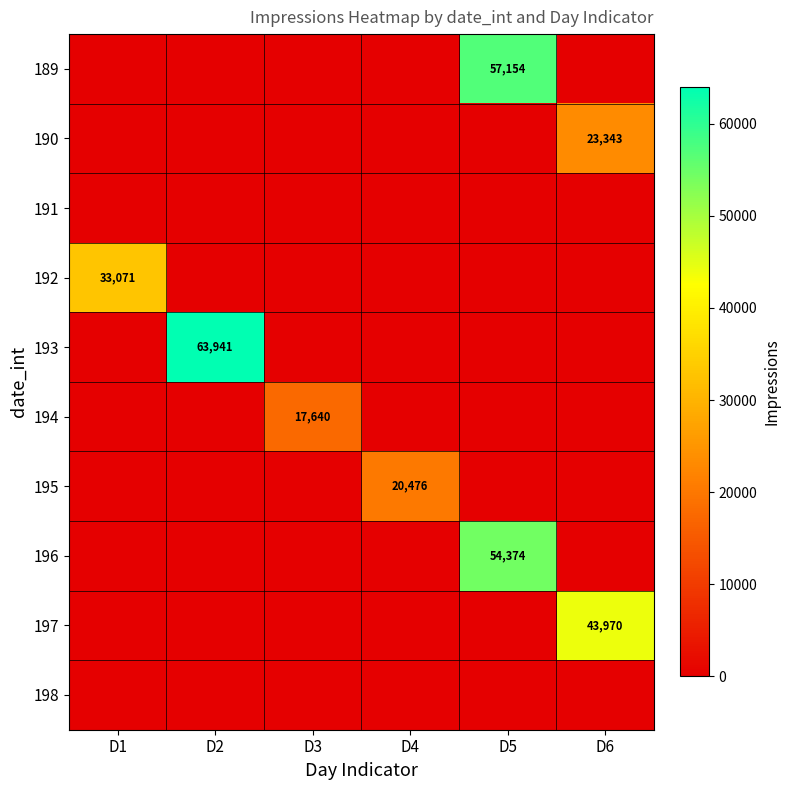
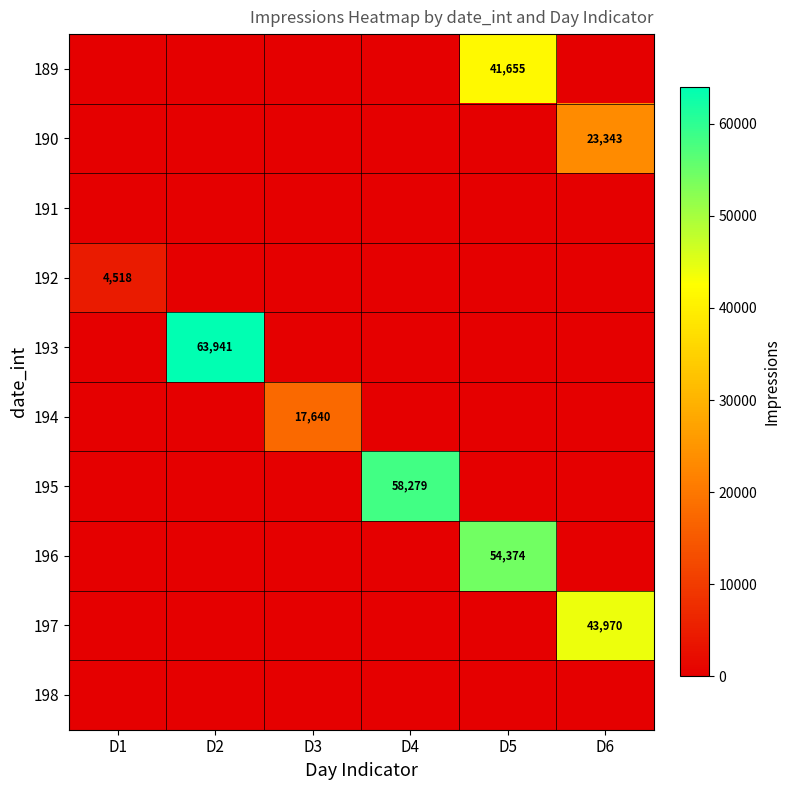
189, D5: 57,154 -> 41,655
192, D1: 33,071 -> 4,518
195, D4: 20,476 -> 58,279
